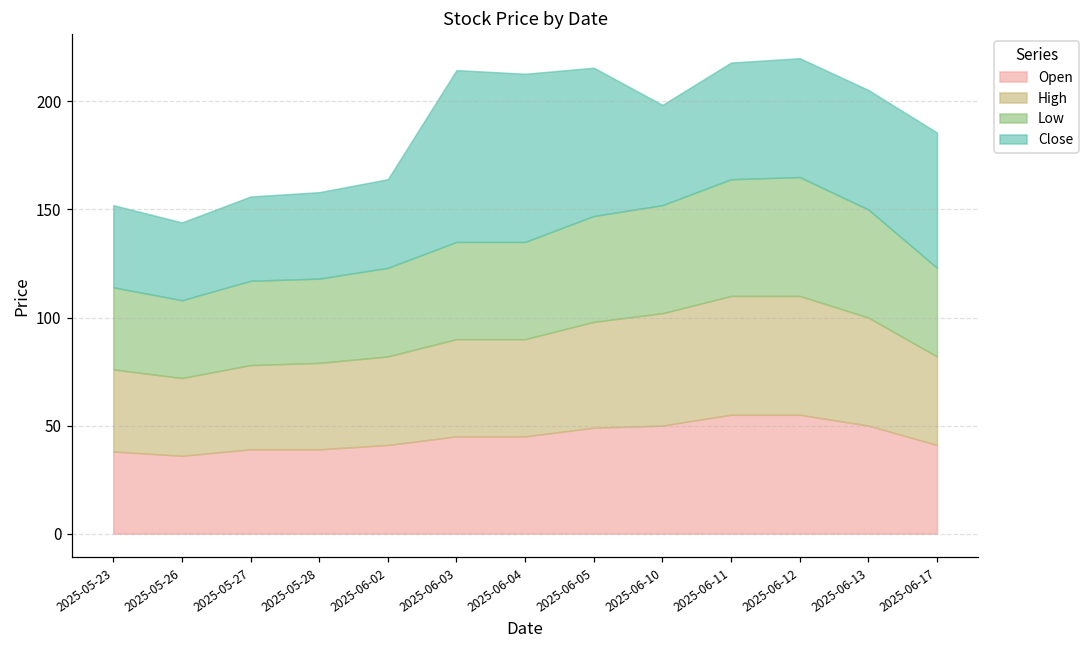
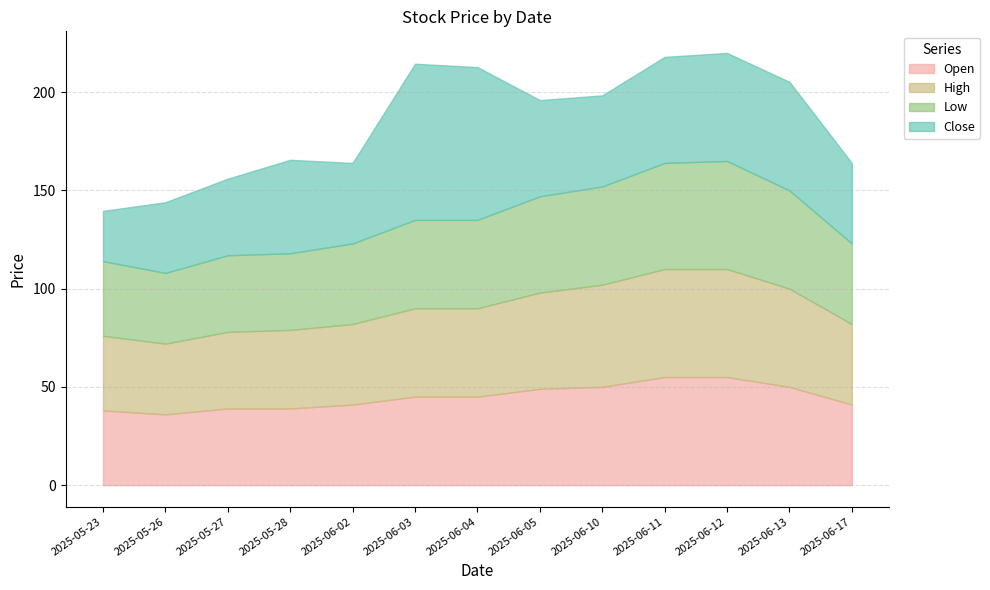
Close, 2025-05-23: 38 -> 26
Close, 2025-05-28: 40 -> 48
Close, 2025-06-05: 69 -> 49
Close, 2025-06-17: 63 -> 41
